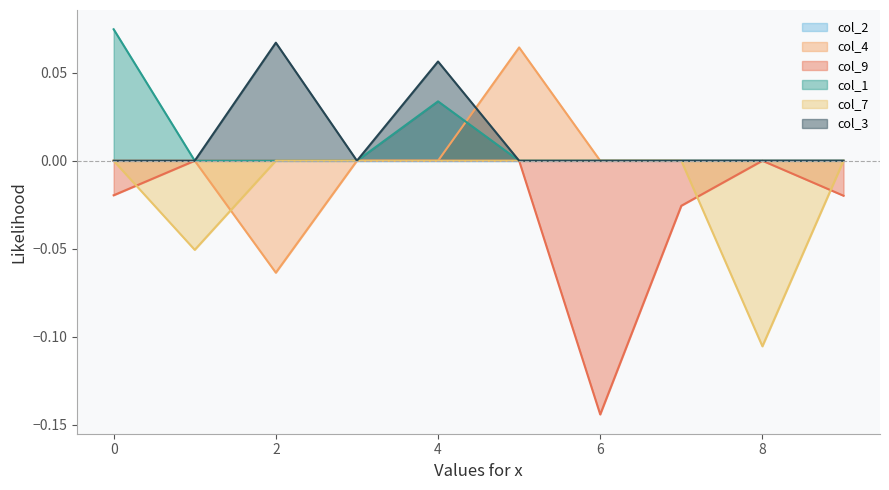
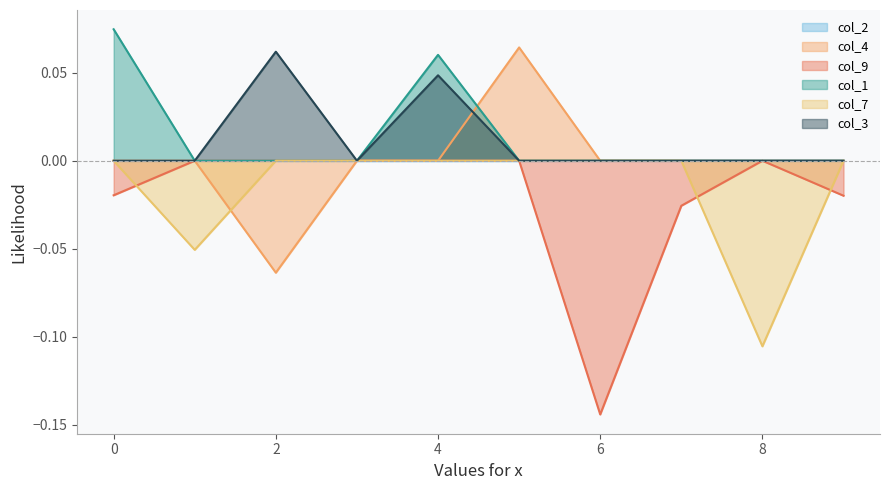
col_3, 2: 0.067 -> 0.062
col_1, 4: 0.034 -> 0.060
col_3, 4: 0.056 -> 0.049
